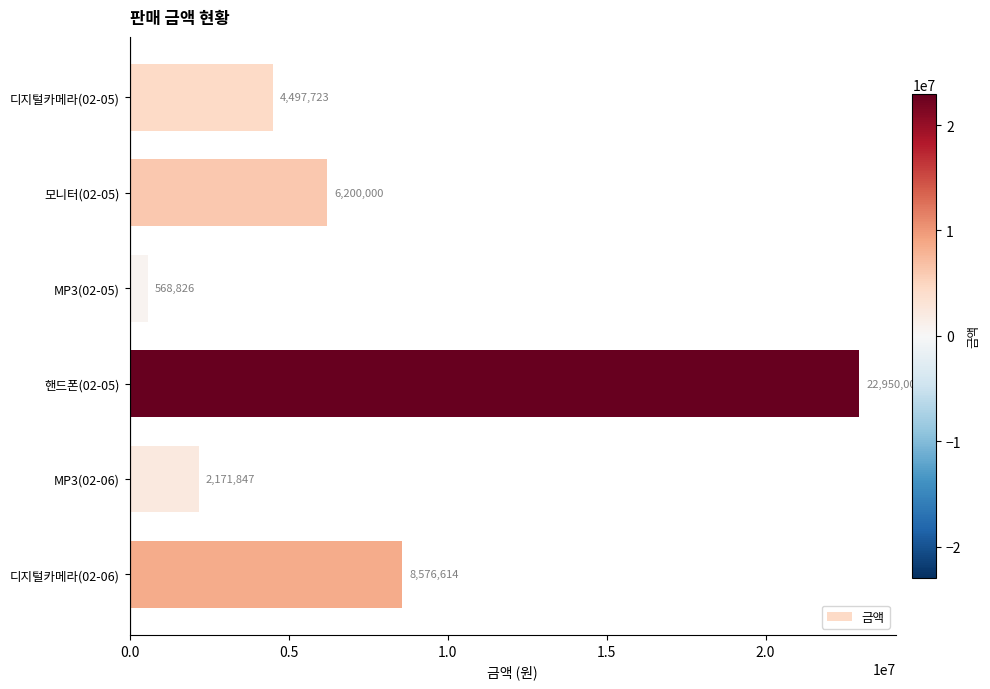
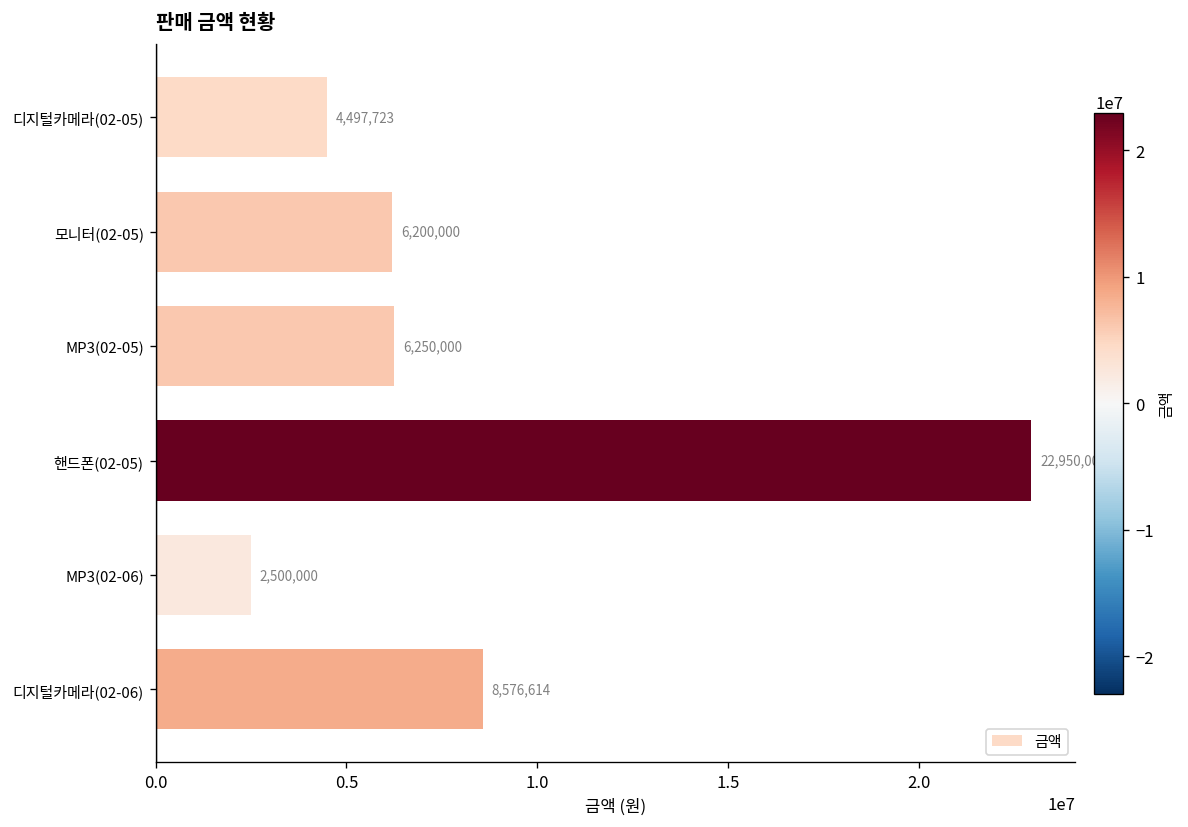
MP3(02-05): 568,826 -> 6,250,000
MP3(02-06): 2,171,847 -> 2,500,000
